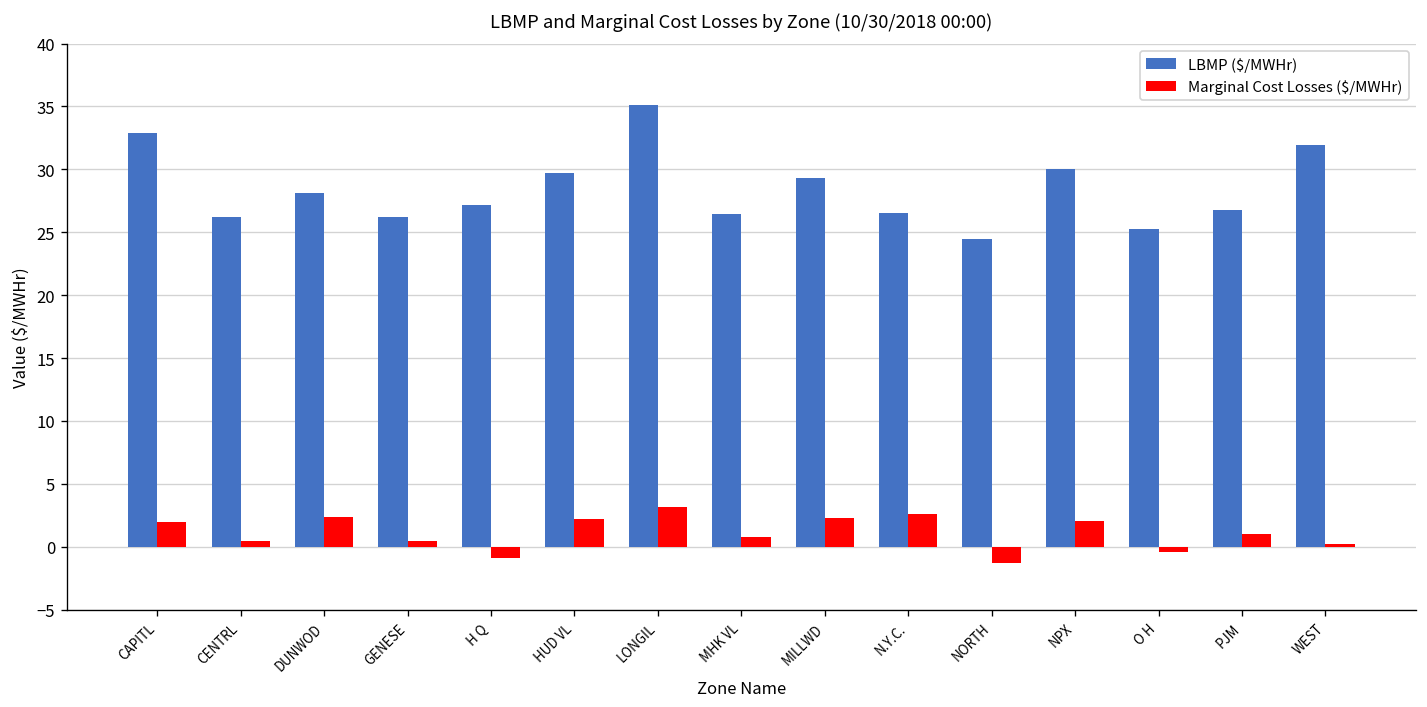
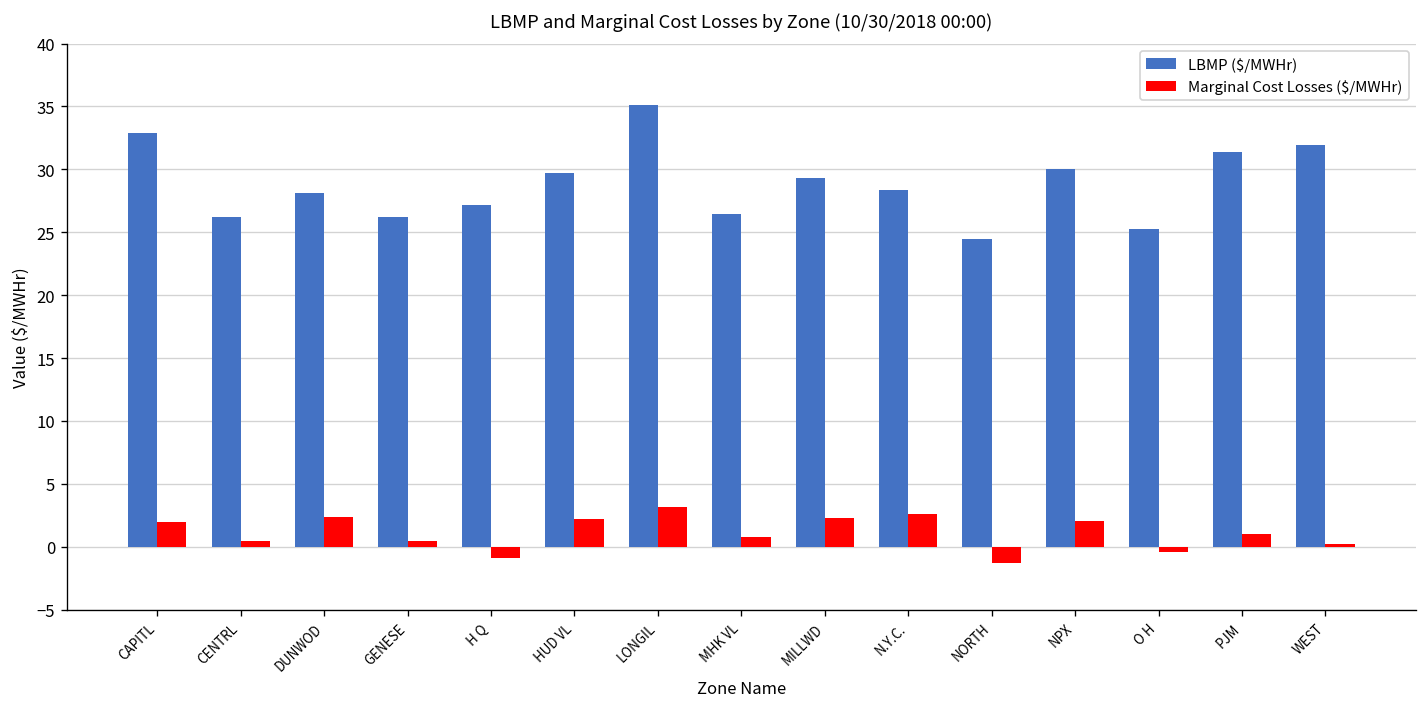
LBMP ($/MWHr), N.Y.C.: 26.5 -> 28.4
LBMP ($/MWHr), PJM: 26.8 -> 31.4
